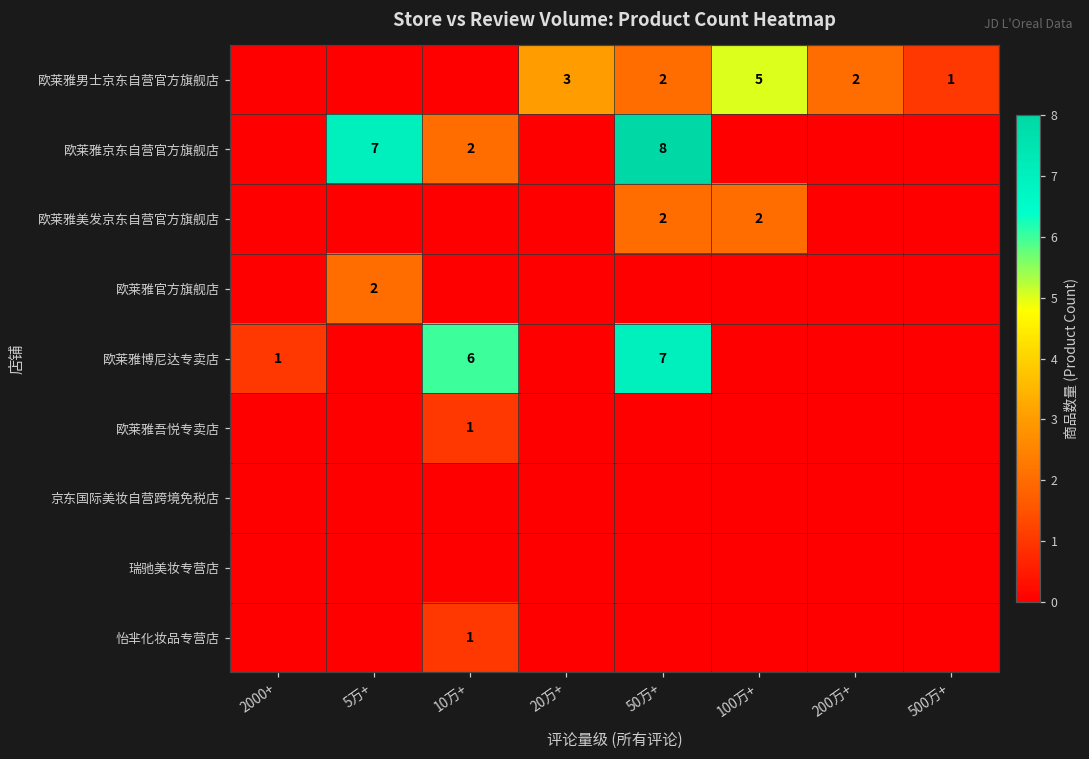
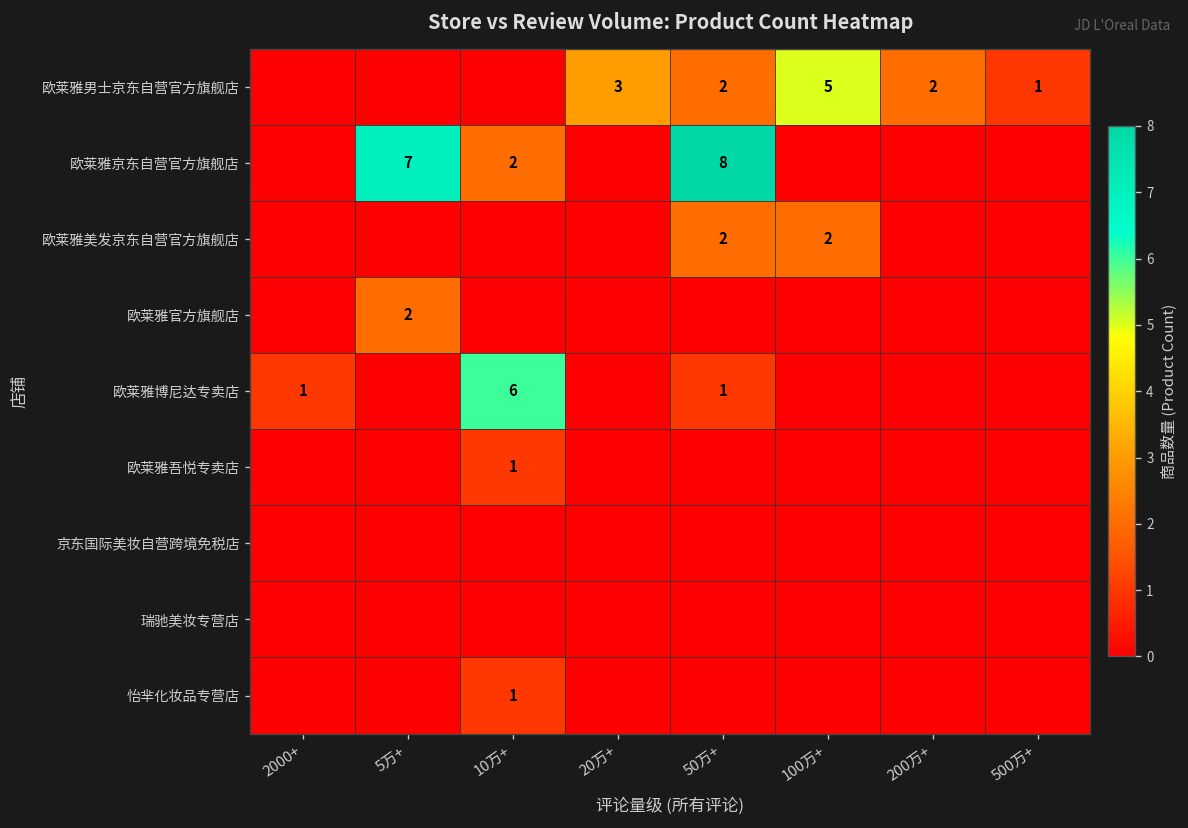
欧莱雅博尼达专卖店, 50万+: 7 -> 1
